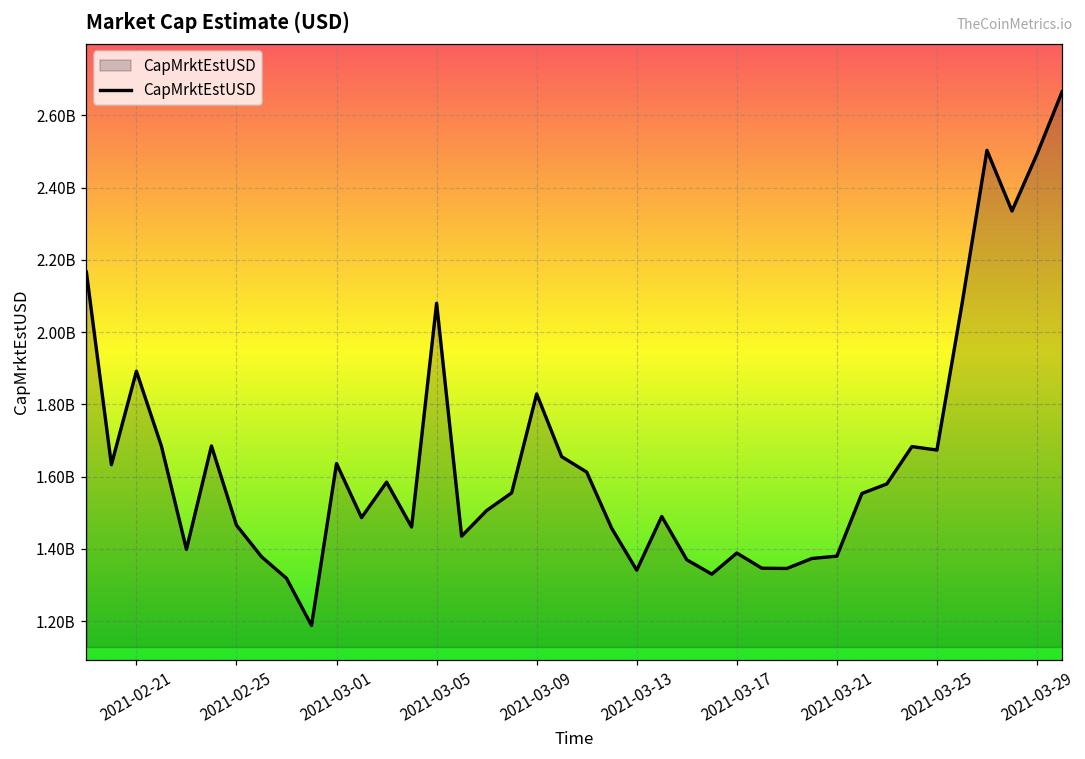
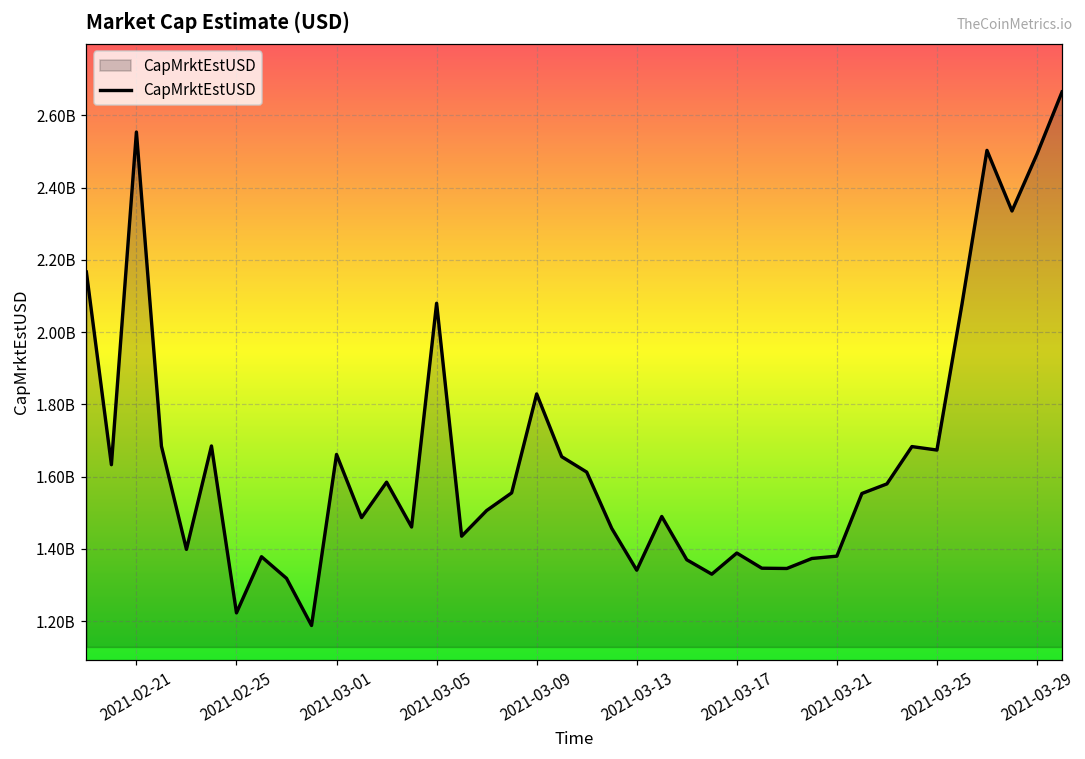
2021-02-21: 1890000000 -> 2550000000
2021-02-25: 1470000000 -> 1220000000
2021-03-01: 1640000000 -> 1660000000
